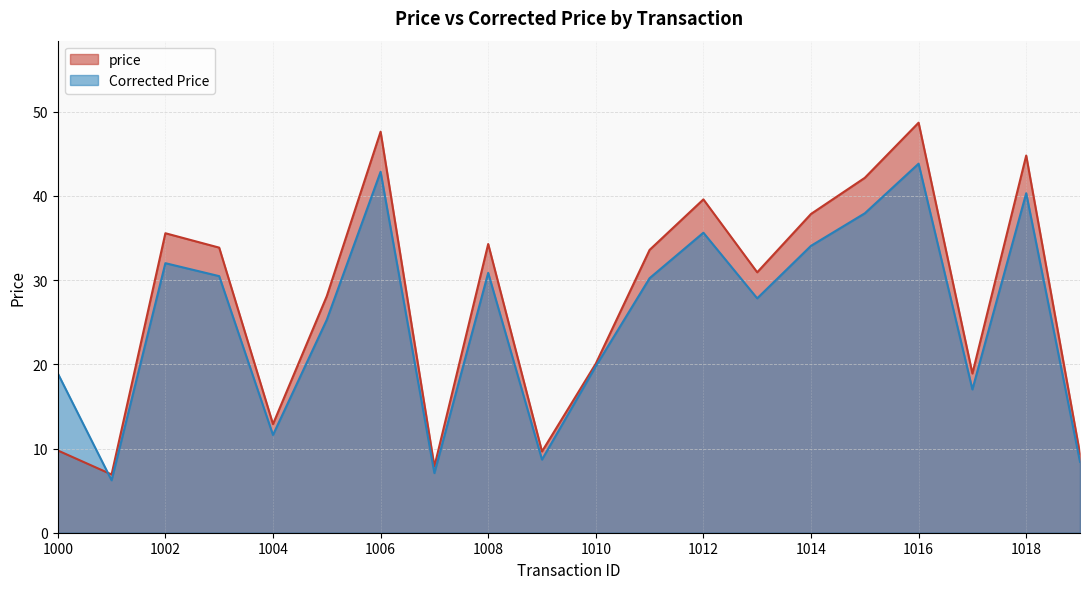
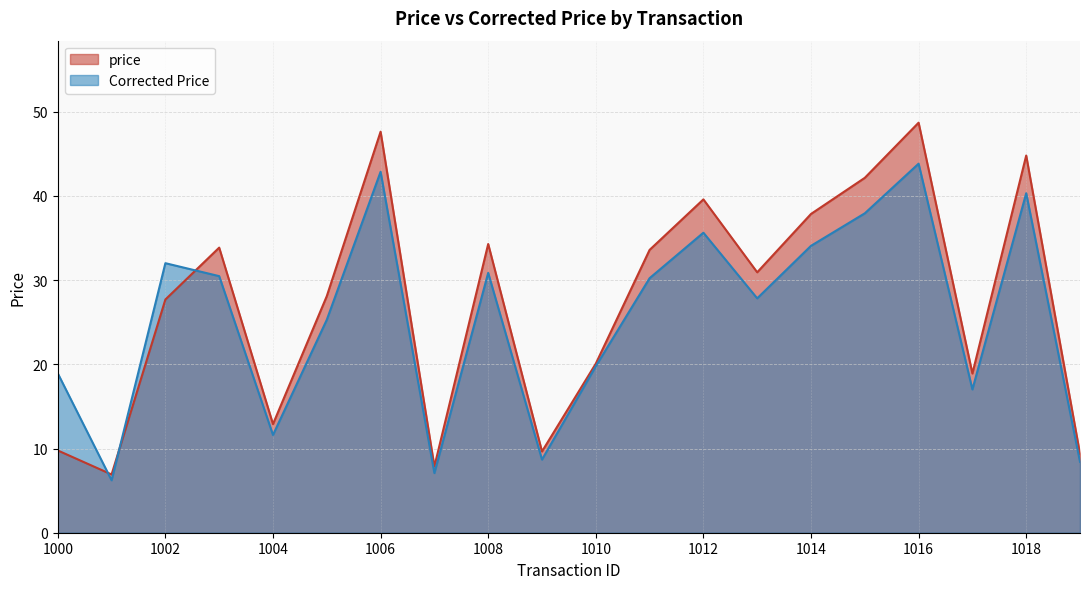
price, 1002: 36 -> 28
